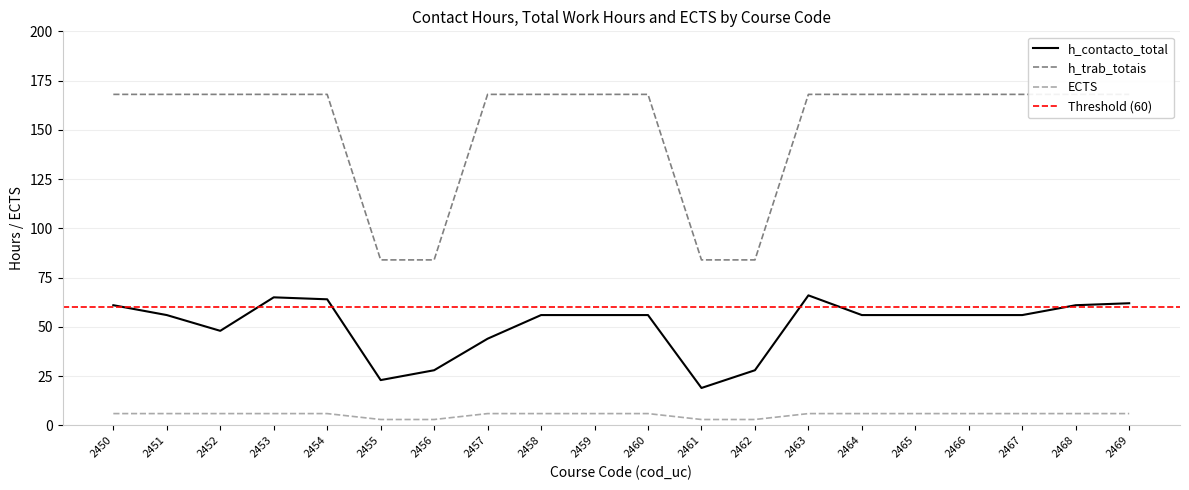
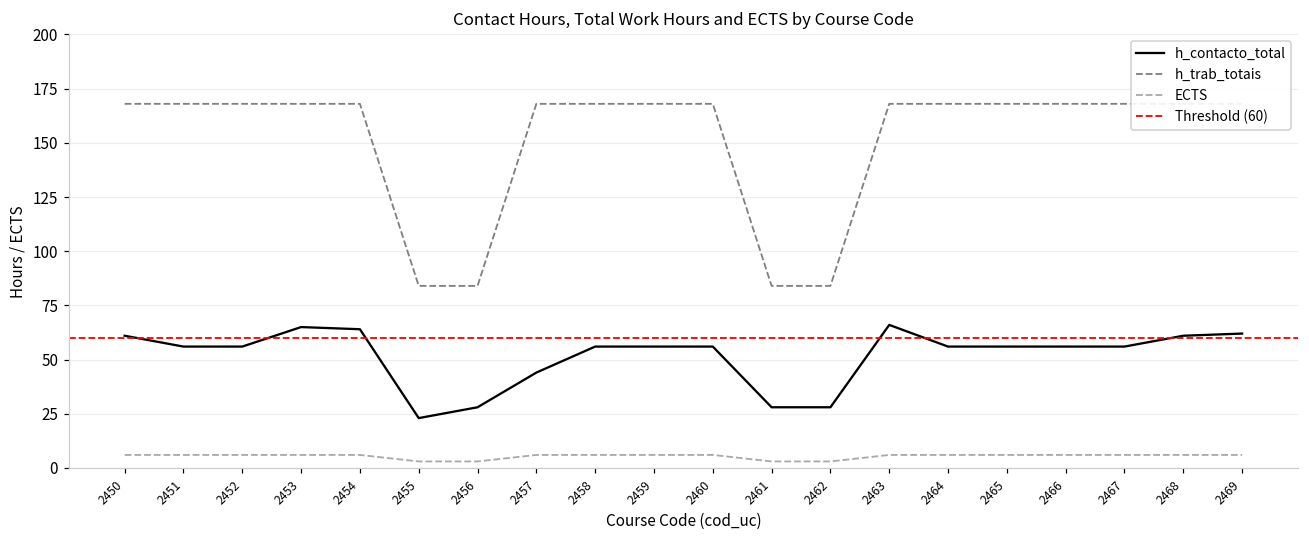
h_contacto_total, 2452: 48 -> 56
h_contacto_total, 2461: 19 -> 28
